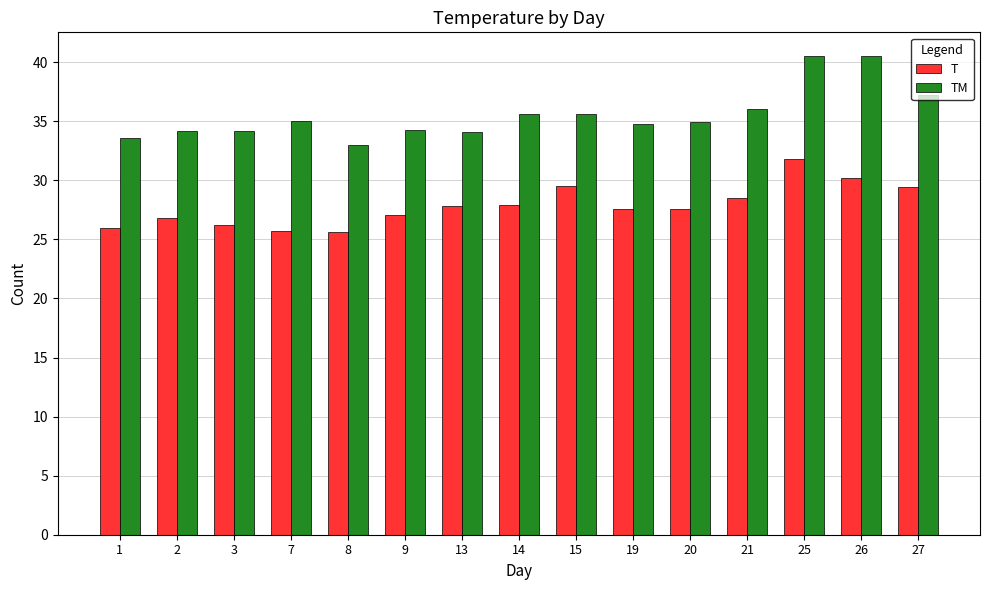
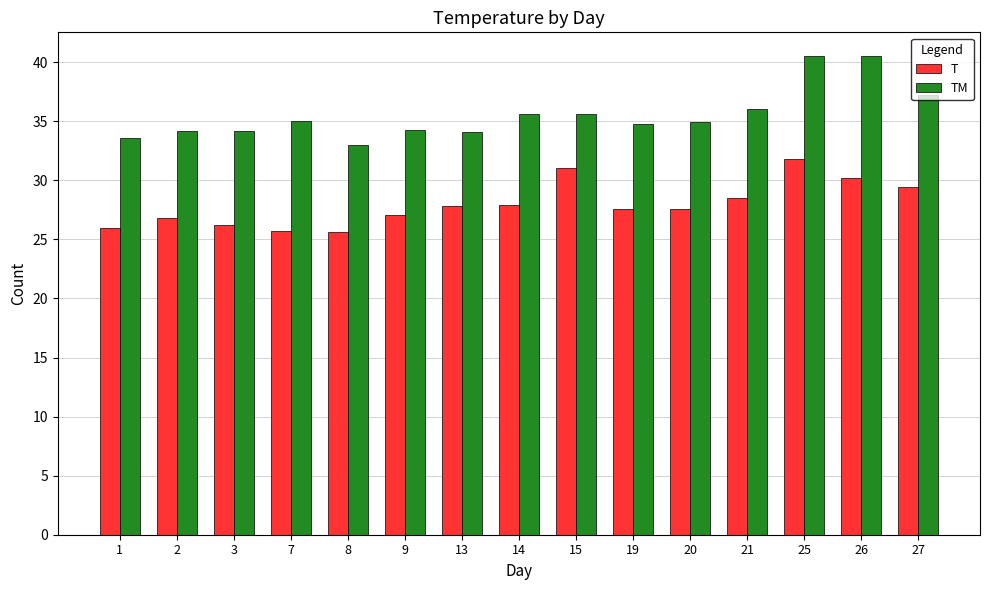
T, 15: 29.5 -> 31.0
